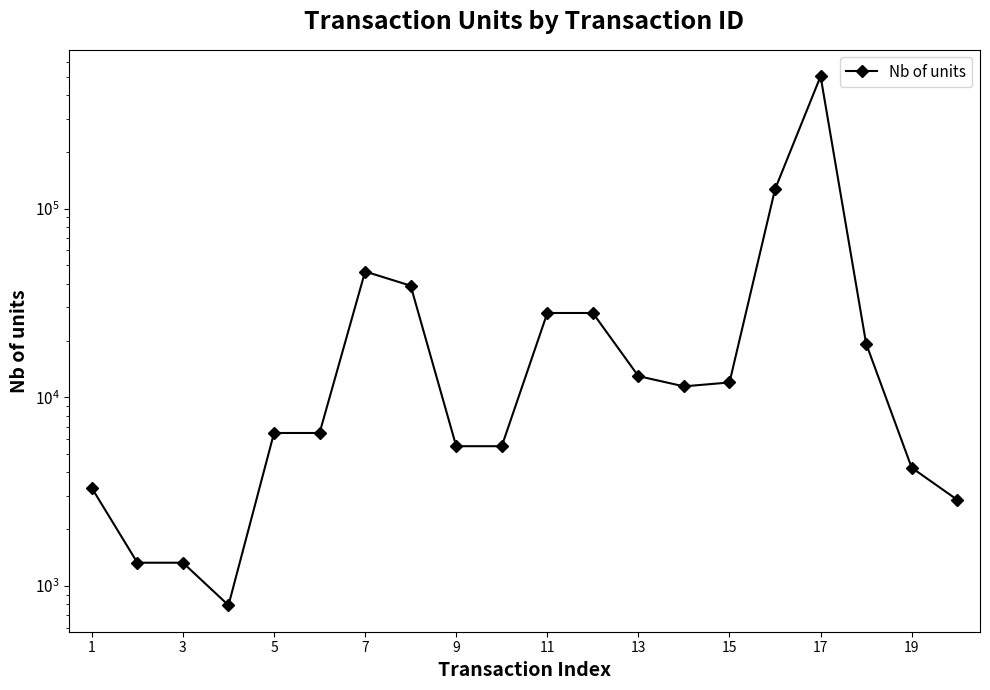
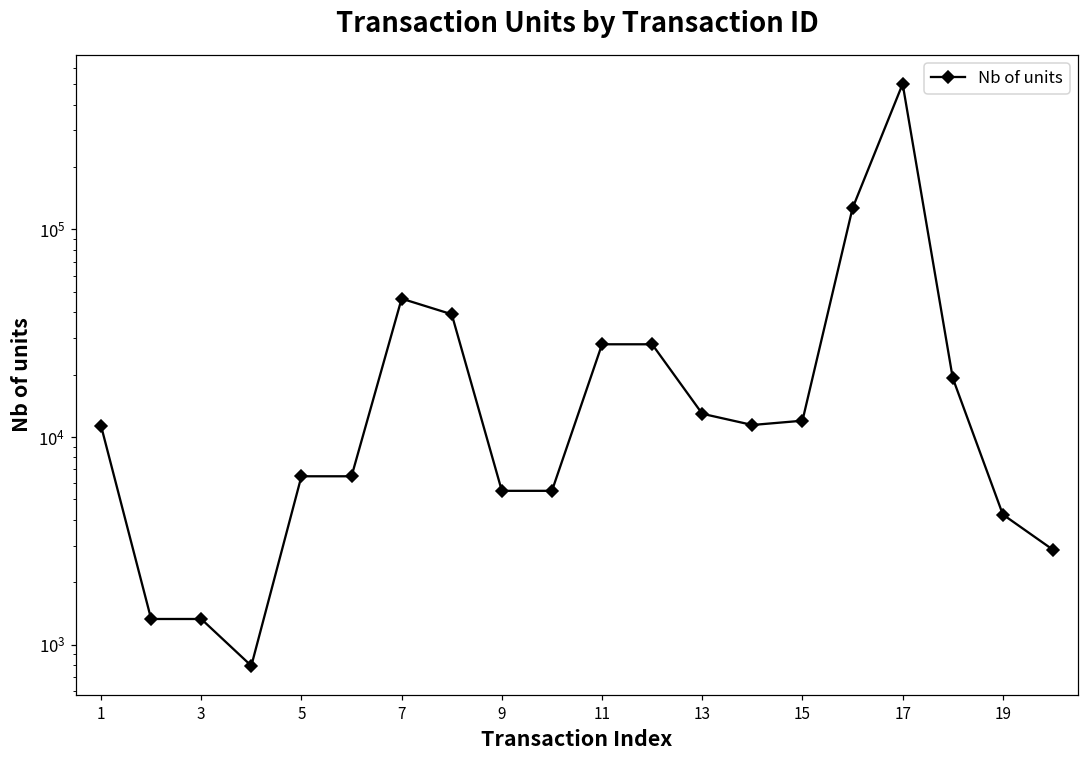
1: 3300 -> 11000
